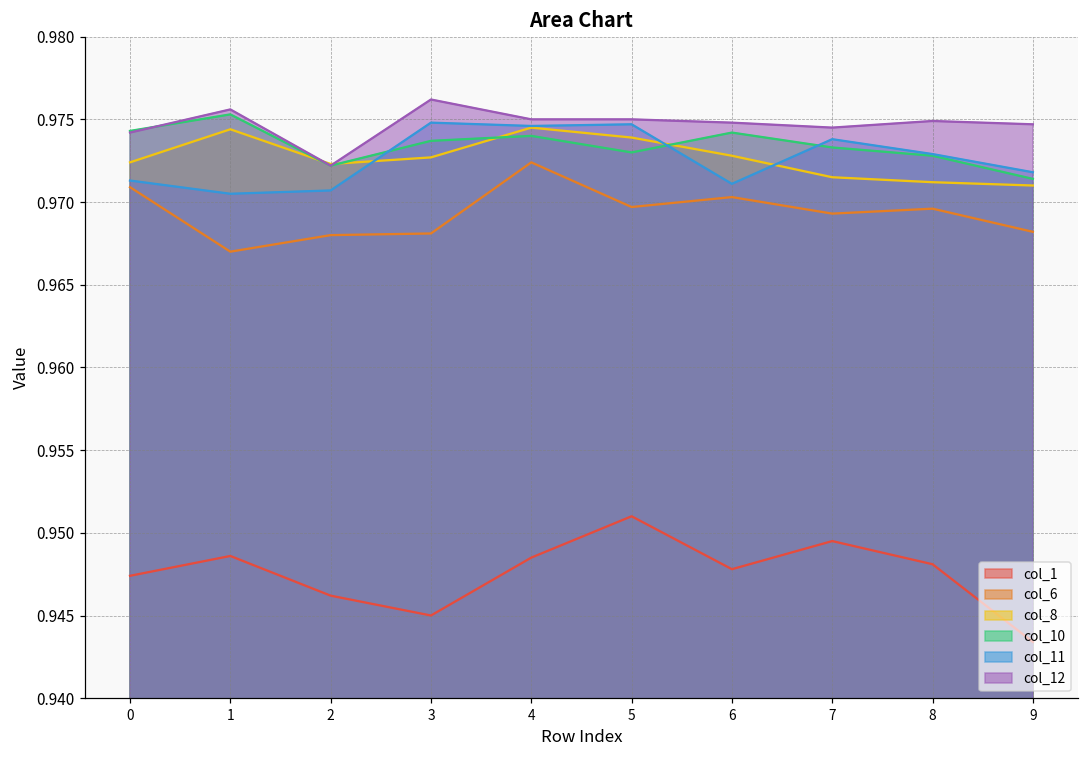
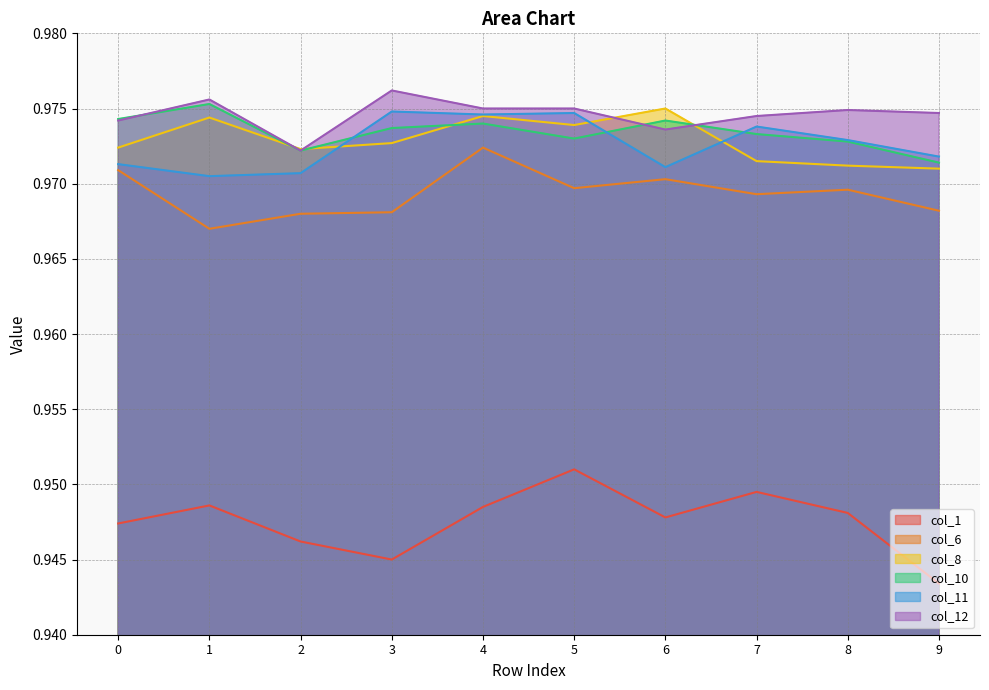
col_8, 6: 0.9728 -> 0.9750
col_12, 6: 0.9748 -> 0.9736
